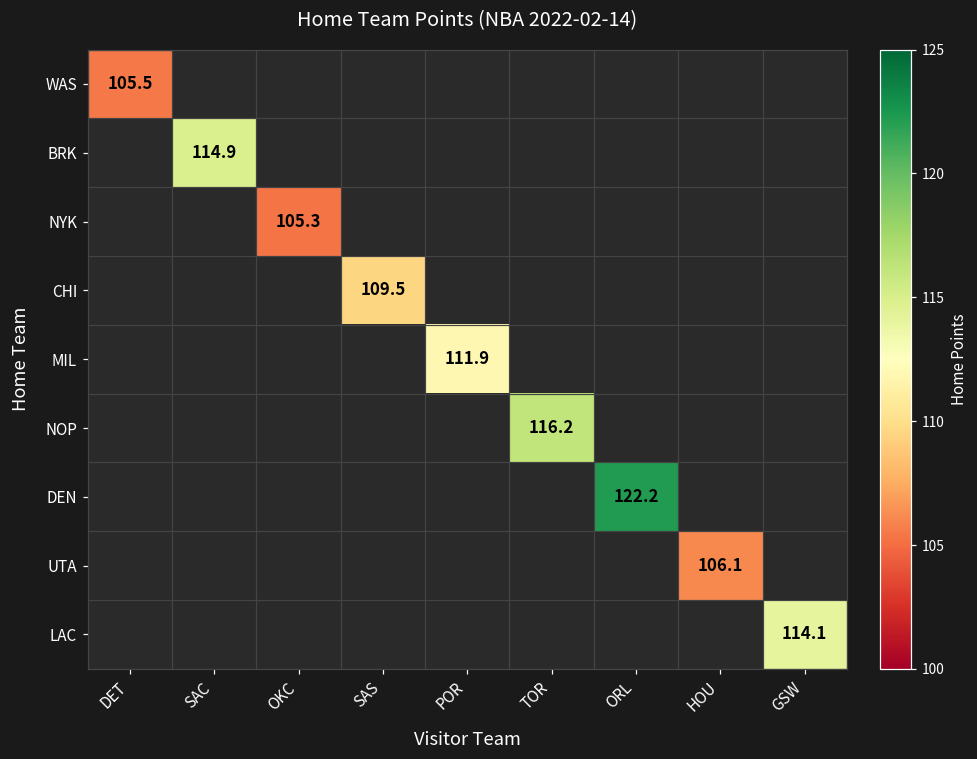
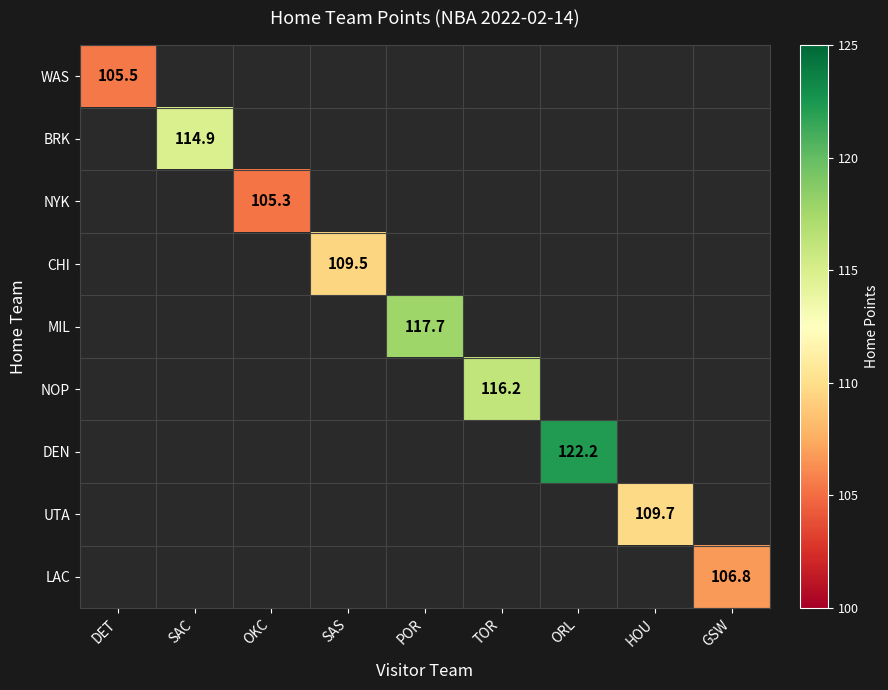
MIL, POR: 111.9 -> 117.7
UTA, HOU: 106.1 -> 109.7
LAC, GSW: 114.1 -> 106.8
